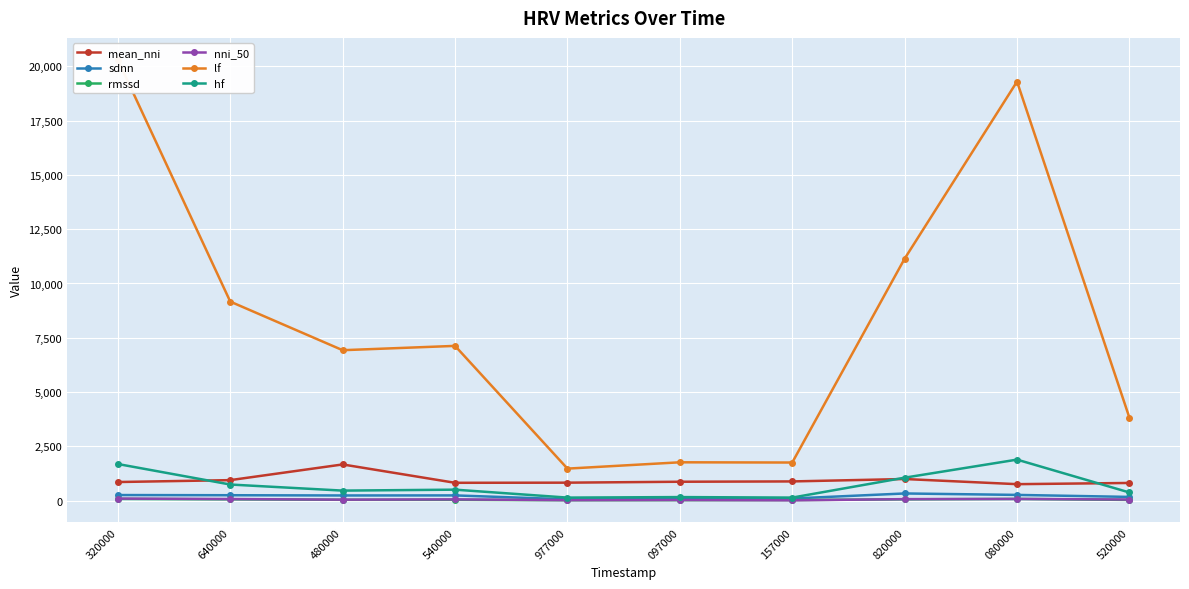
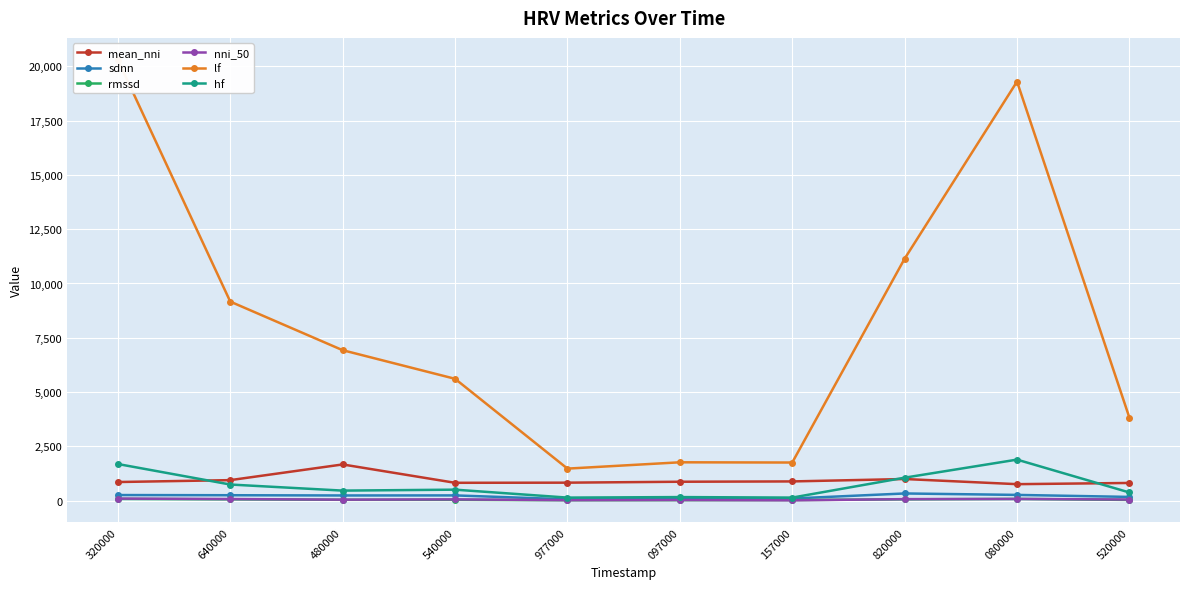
lf, 540000: 7,100 -> 5,600
